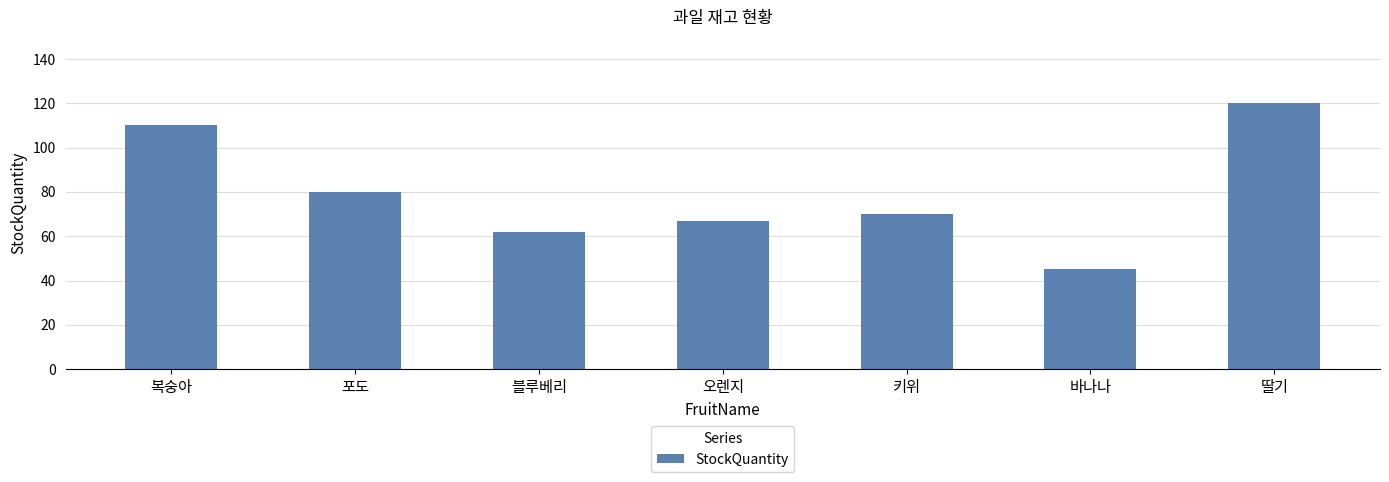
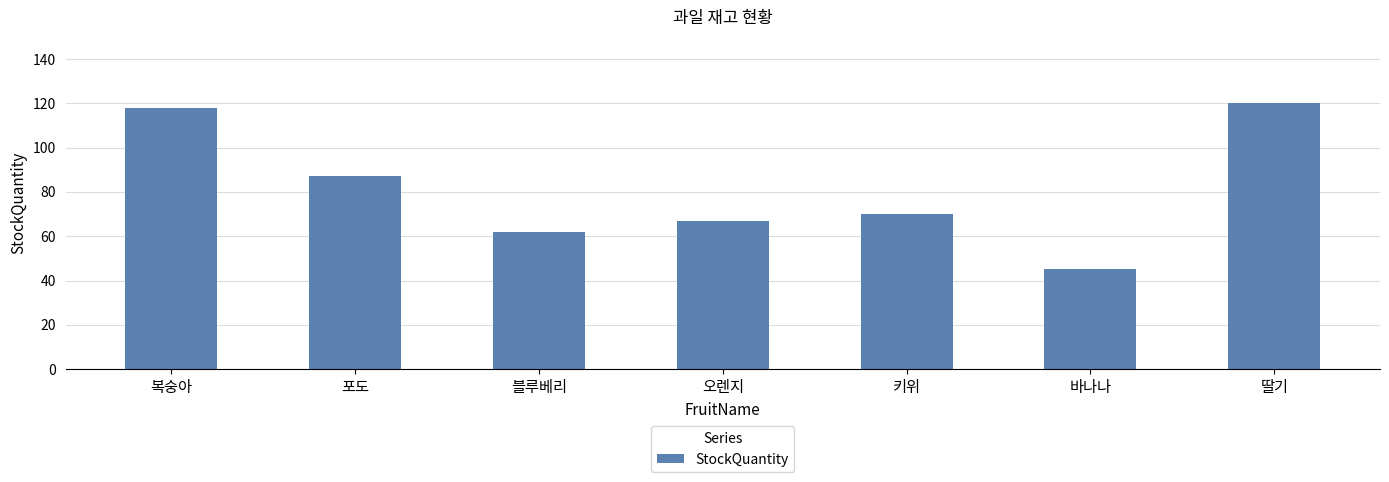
복숭아: 110 -> 118
포도: 80 -> 87
